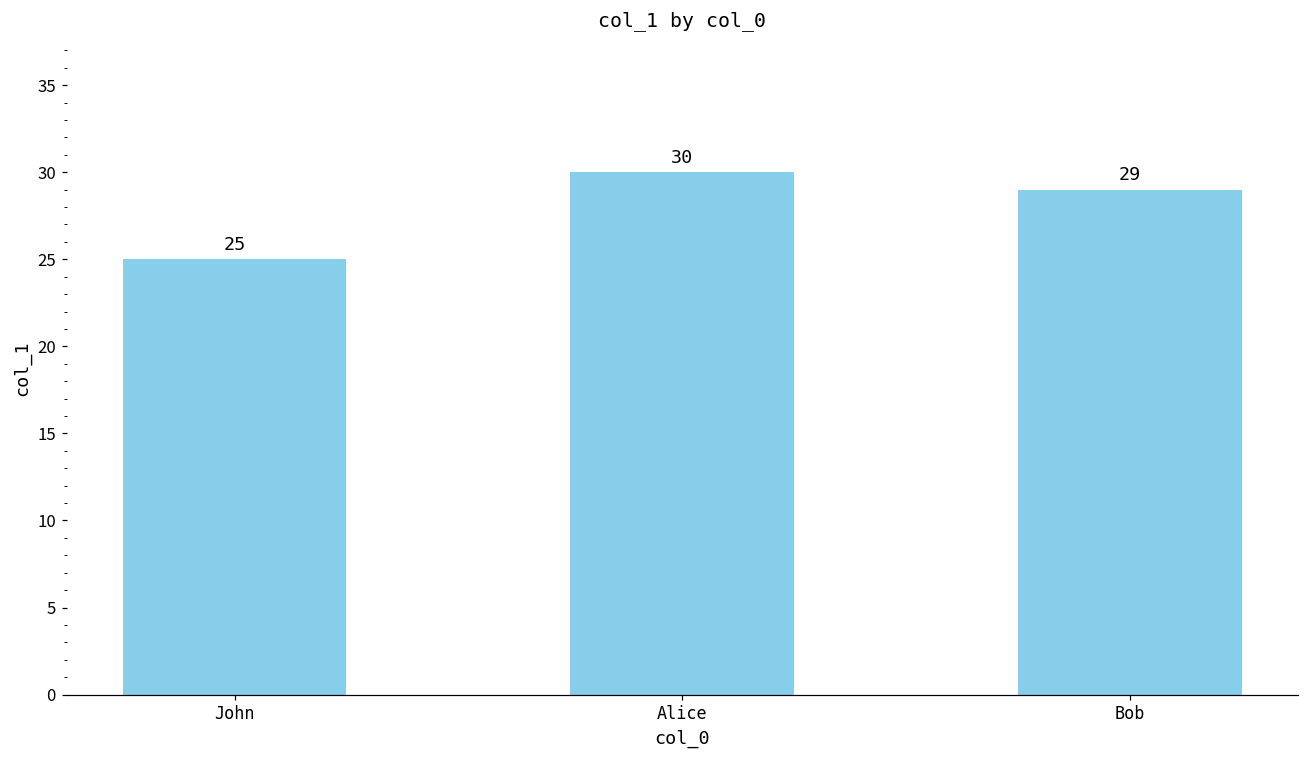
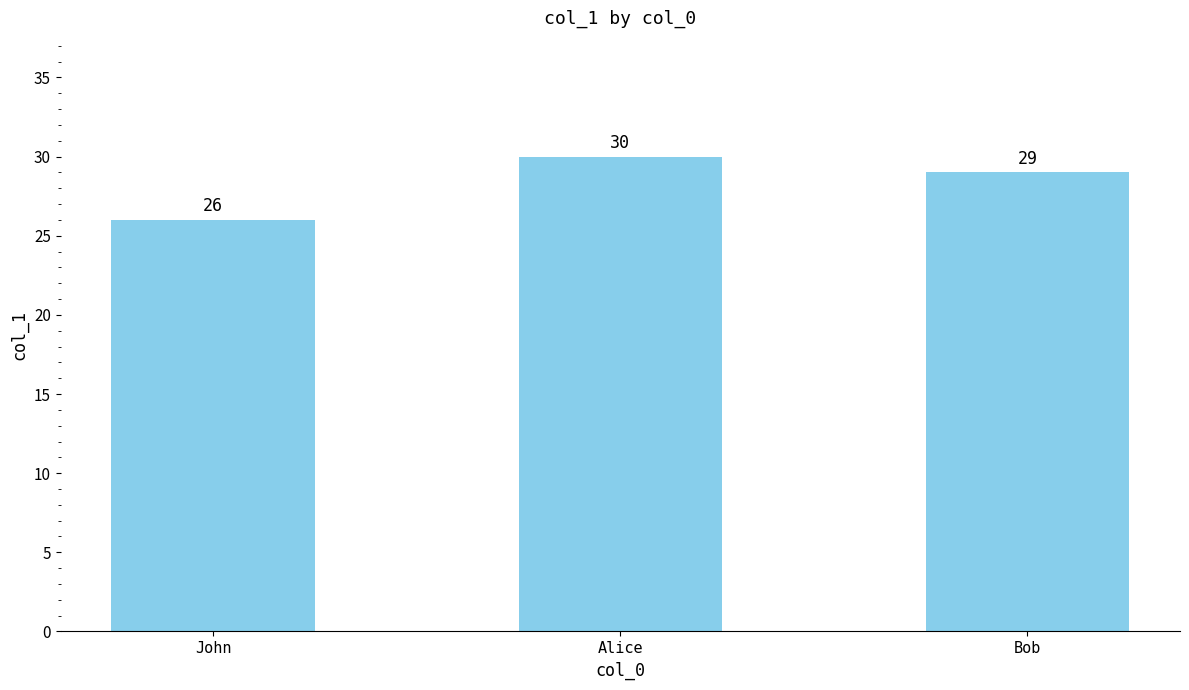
John: 25 -> 26
